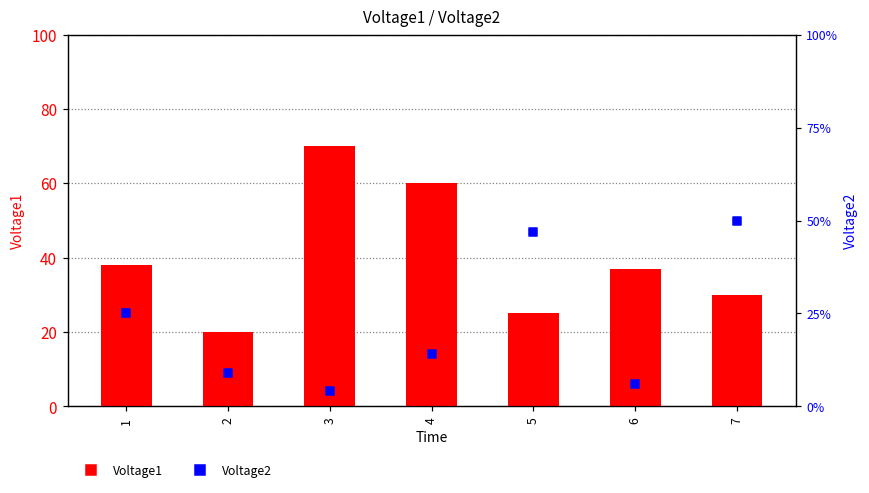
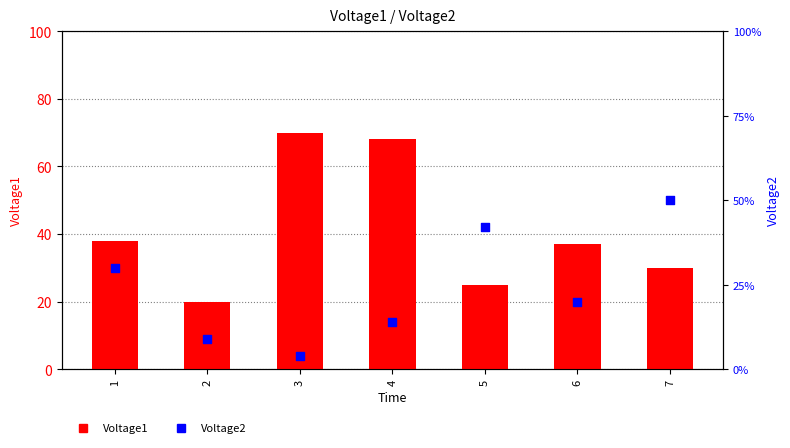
Voltage1, 4: 60 -> 68
Voltage2, 1: 25% -> 30%
Voltage2, 5: 47% -> 42%
Voltage2, 6: 6% -> 20%
